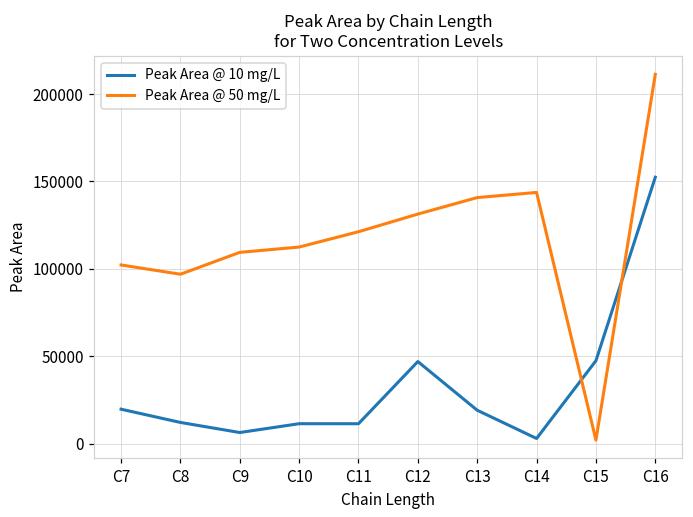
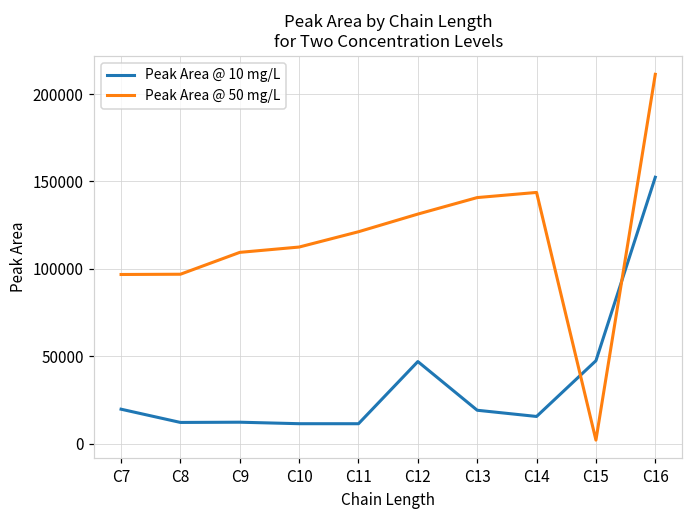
Peak Area @ 50 mg/L, C7: 102000 -> 97000
Peak Area @ 10 mg/L, C9: 6000 -> 12000
Peak Area @ 10 mg/L, C14: 3000 -> 16000
